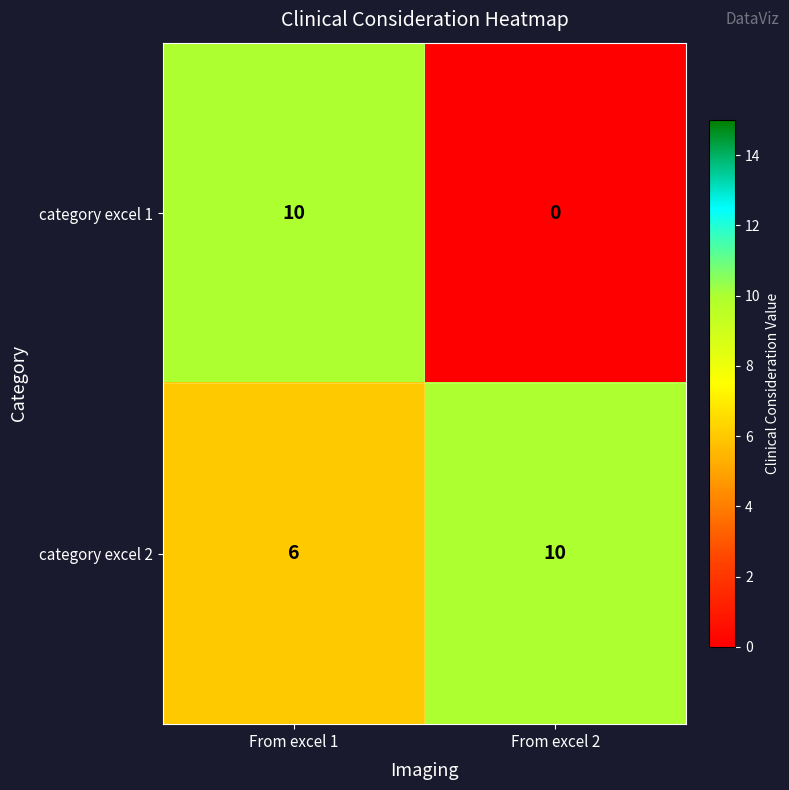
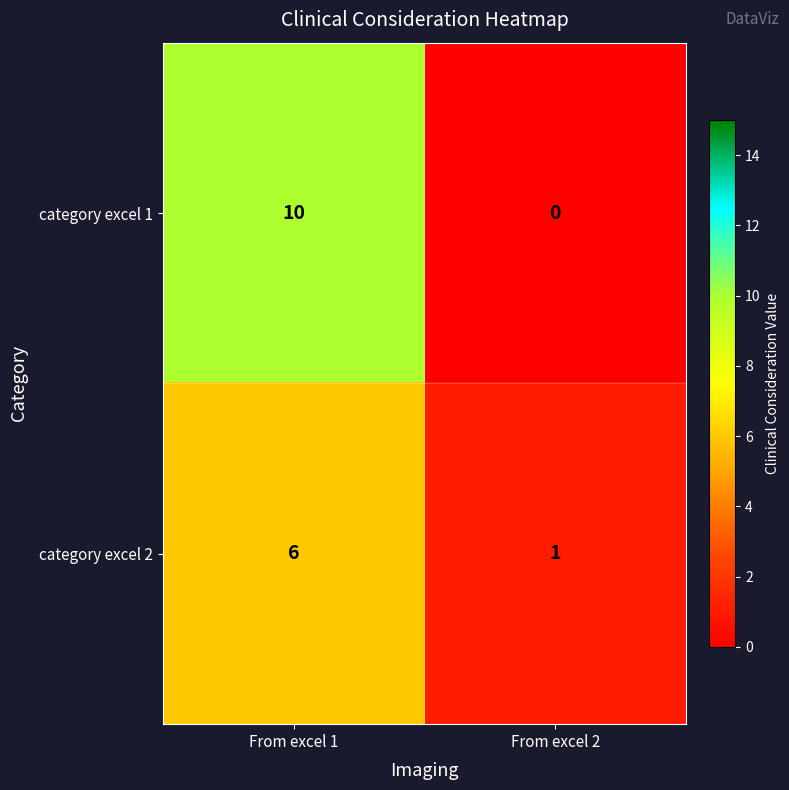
category excel 2, From excel 2: 10 -> 1
